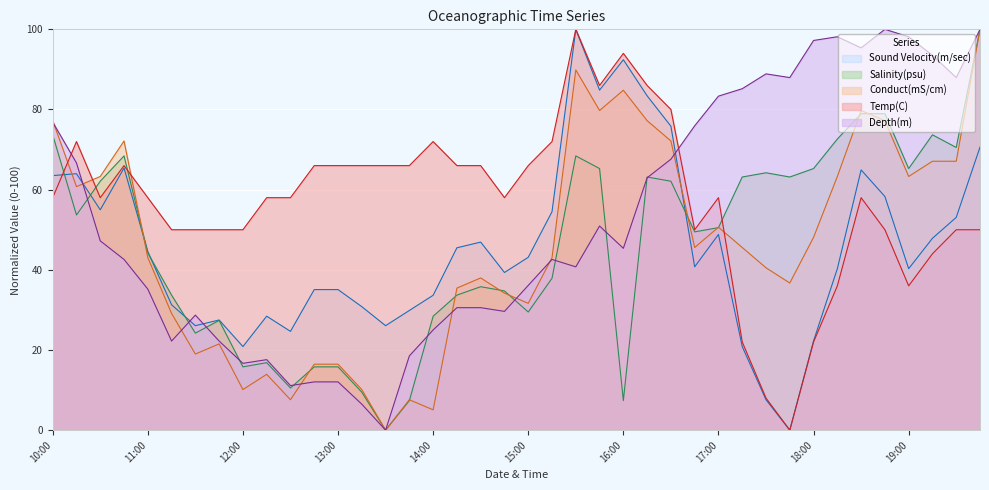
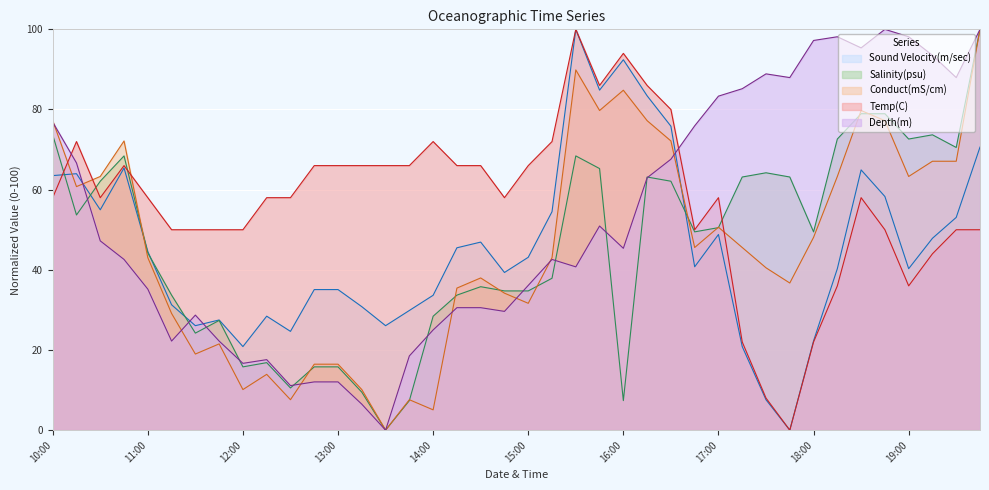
Salinity(psu), 15:00: 29 -> 35
Salinity(psu), 18:00: 65 -> 49
Salinity(psu), 19:00: 65 -> 73
